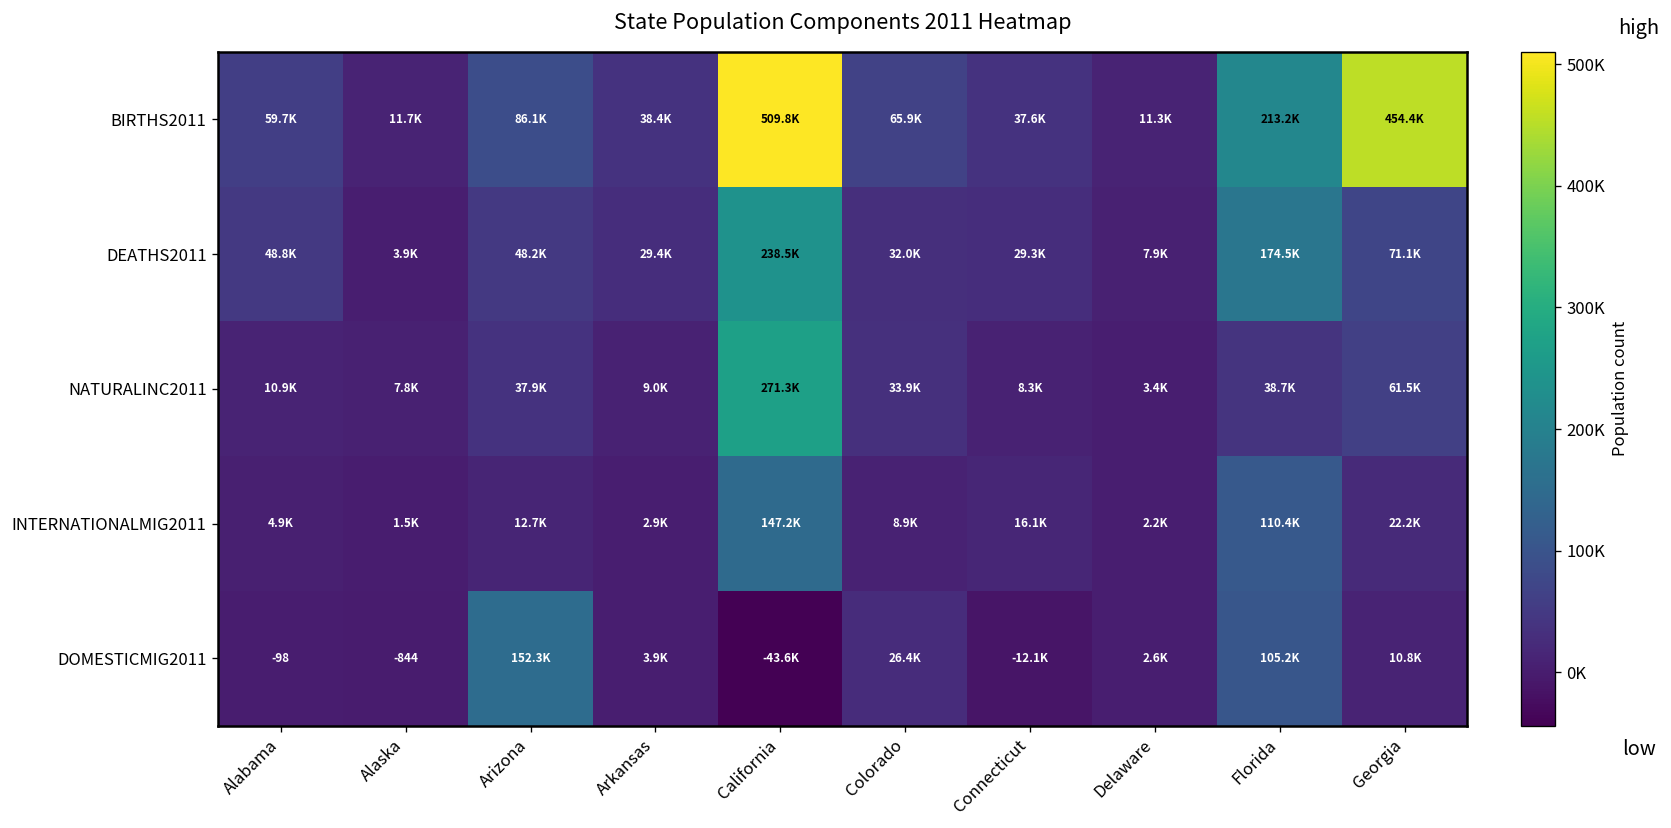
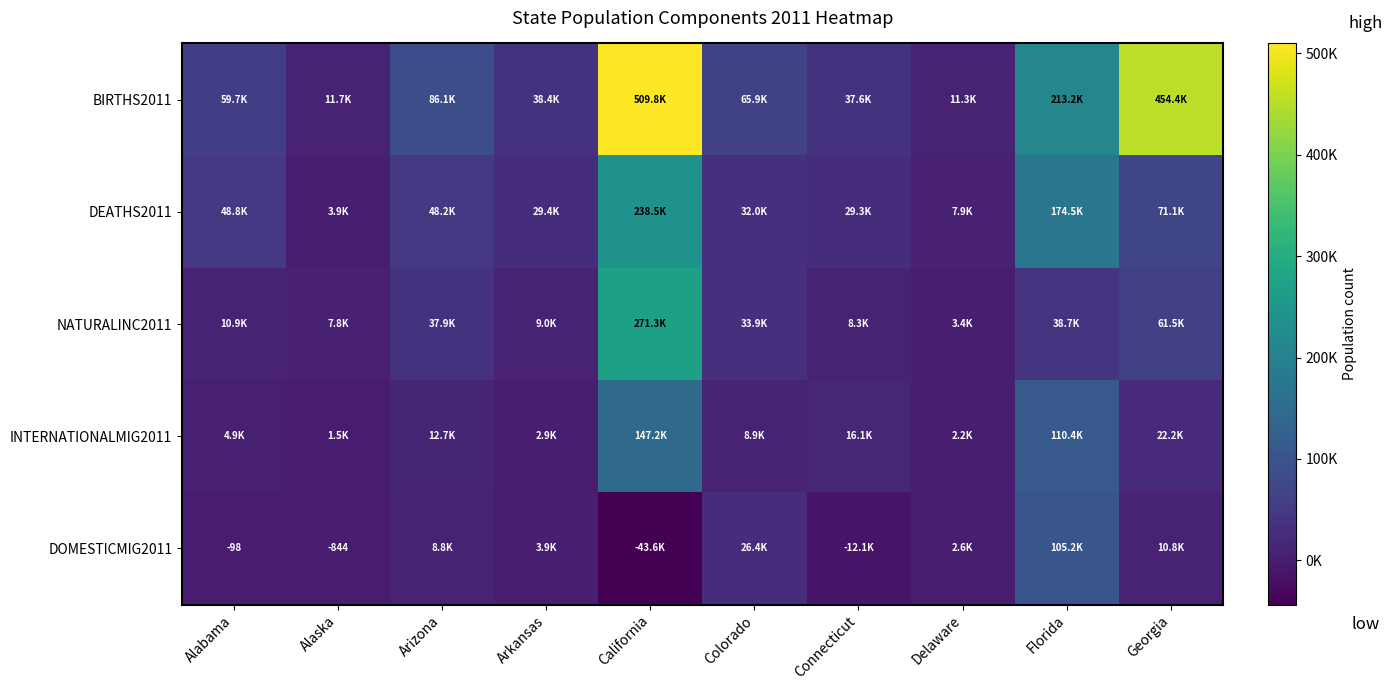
DOMESTICMIG2011, Arizona: 152.3K -> 8.8K
